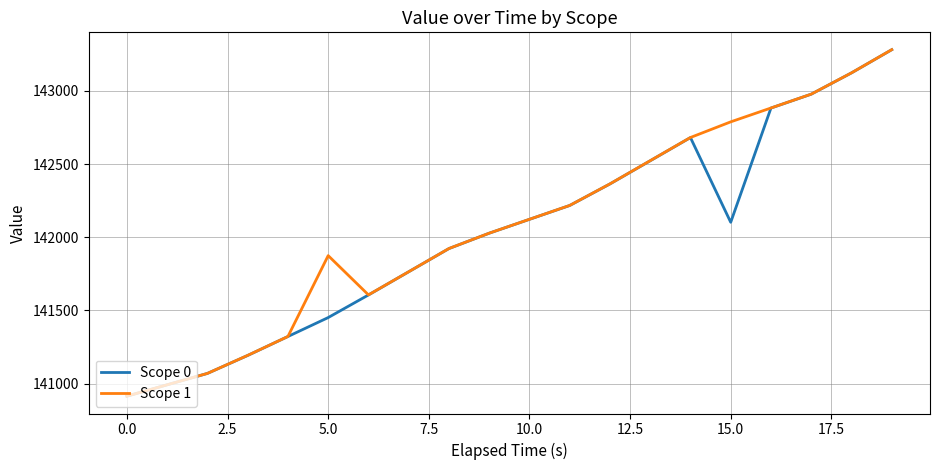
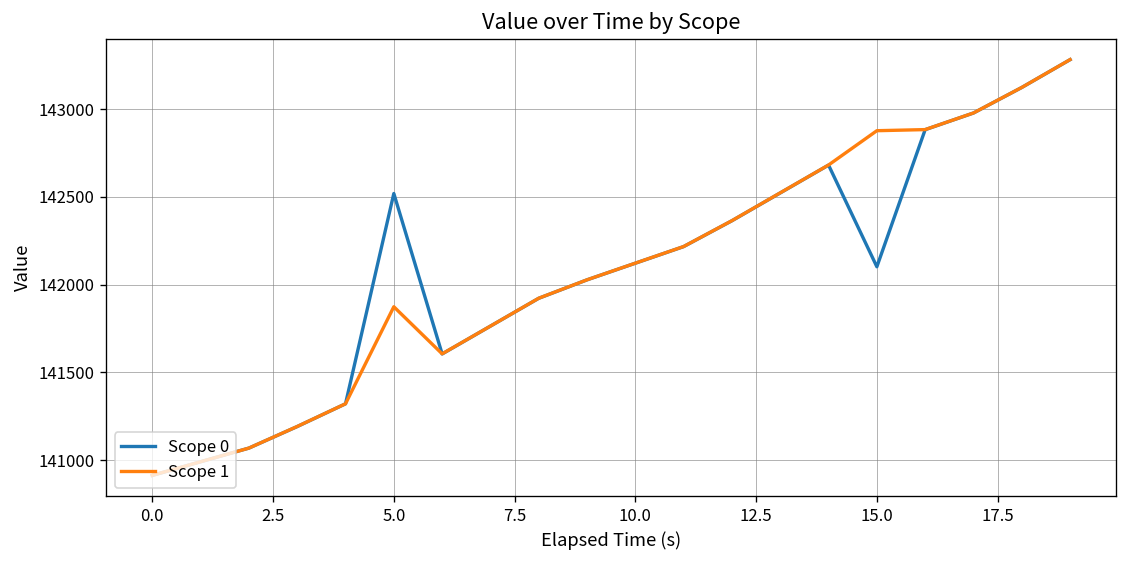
Scope 0, 5.0: 141450 -> 142520
Scope 1, 15.0: 142790 -> 142880
